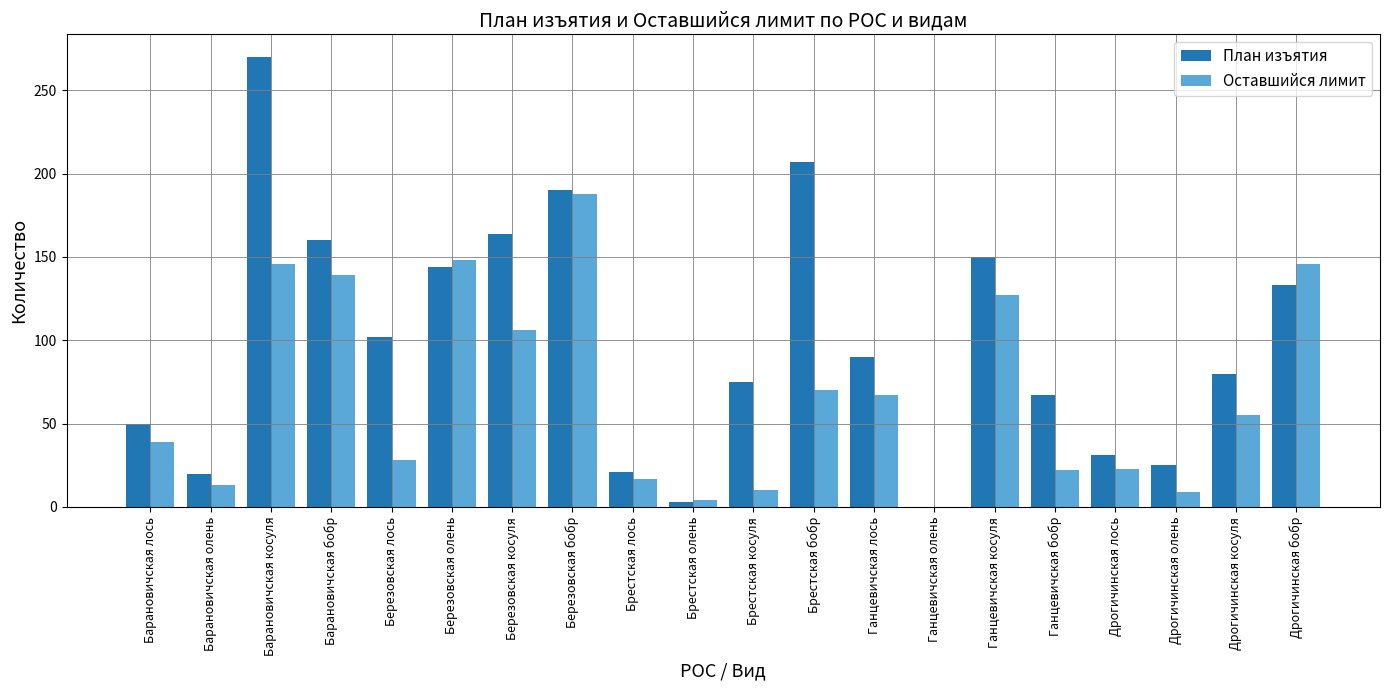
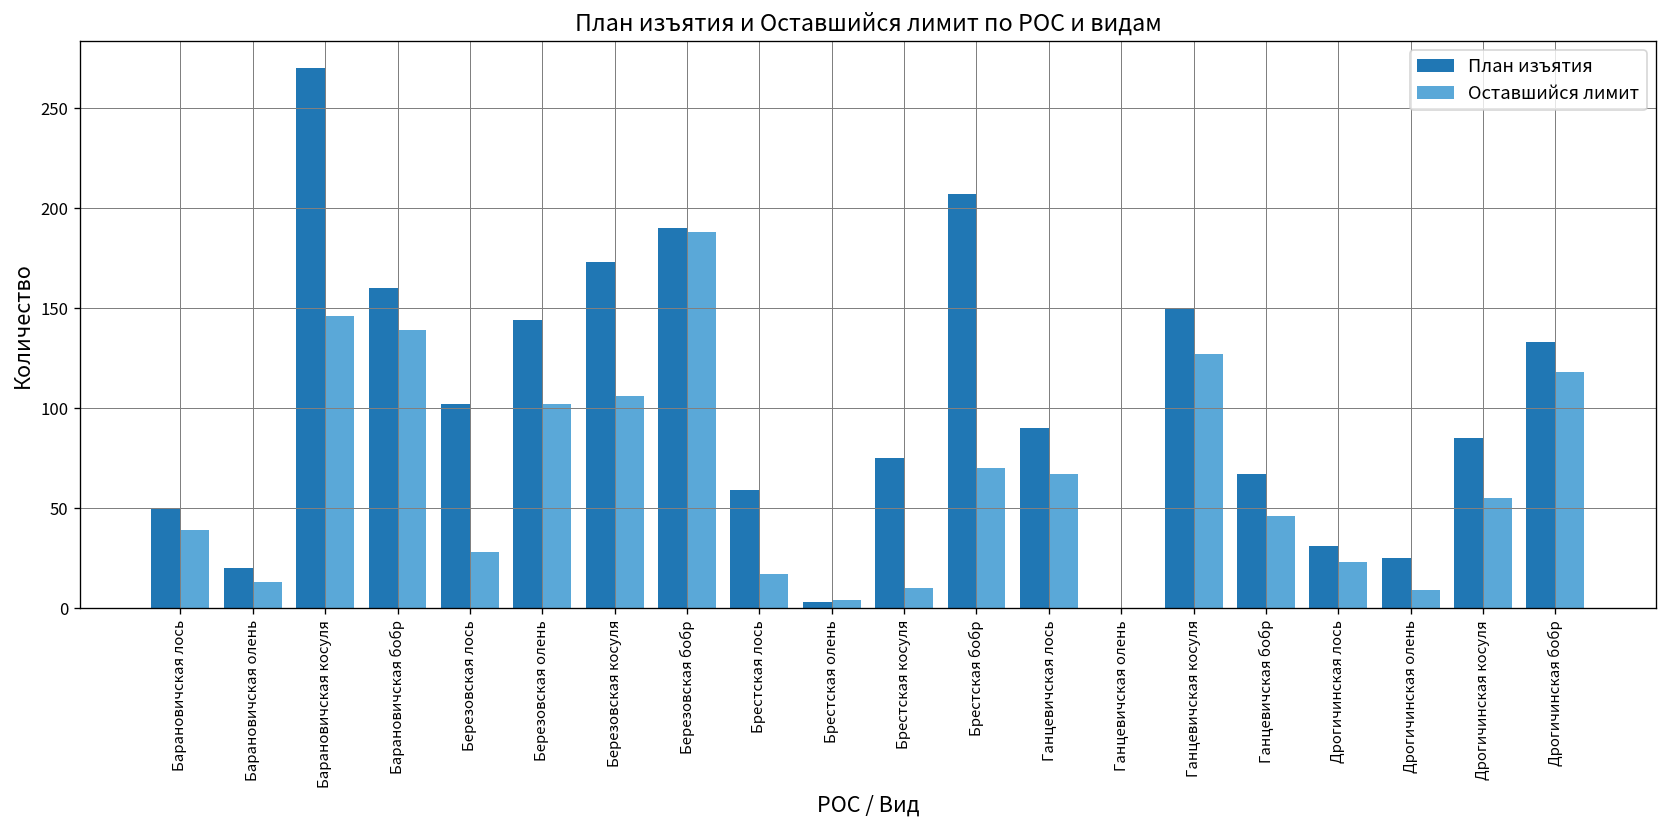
Оставшийся лимит, Березовская олень: 148 -> 102
План изъятия, Березовская косуля: 164 -> 173
План изъятия, Брестская лось: 21 -> 59
Оставшийся лимит, Ганцевичская бобр: 22 -> 46
План изъятия, Дрогичинская косуля: 80 -> 85
Оставшийся лимит, Дрогичинская бобр: 146 -> 118
